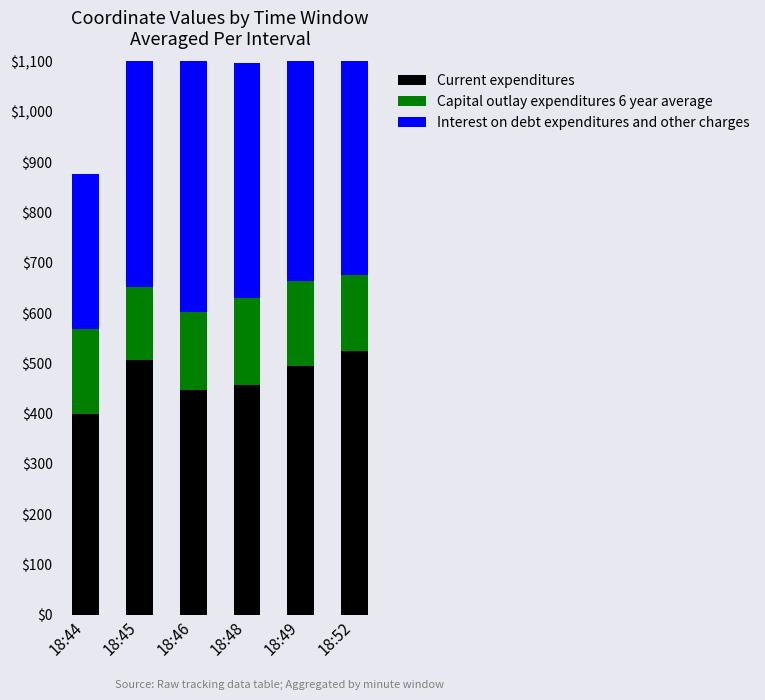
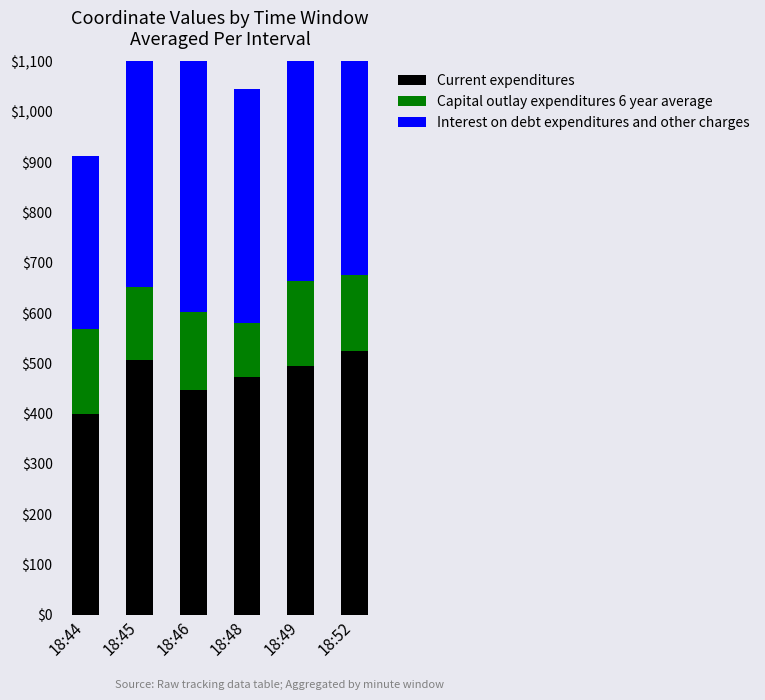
Interest on debt expenditures and other charges, 18:44: $310 -> $340
Current expenditures, 18:48: $460 -> $470
Capital outlay expenditures 6 year average, 18:48: $170 -> $110
